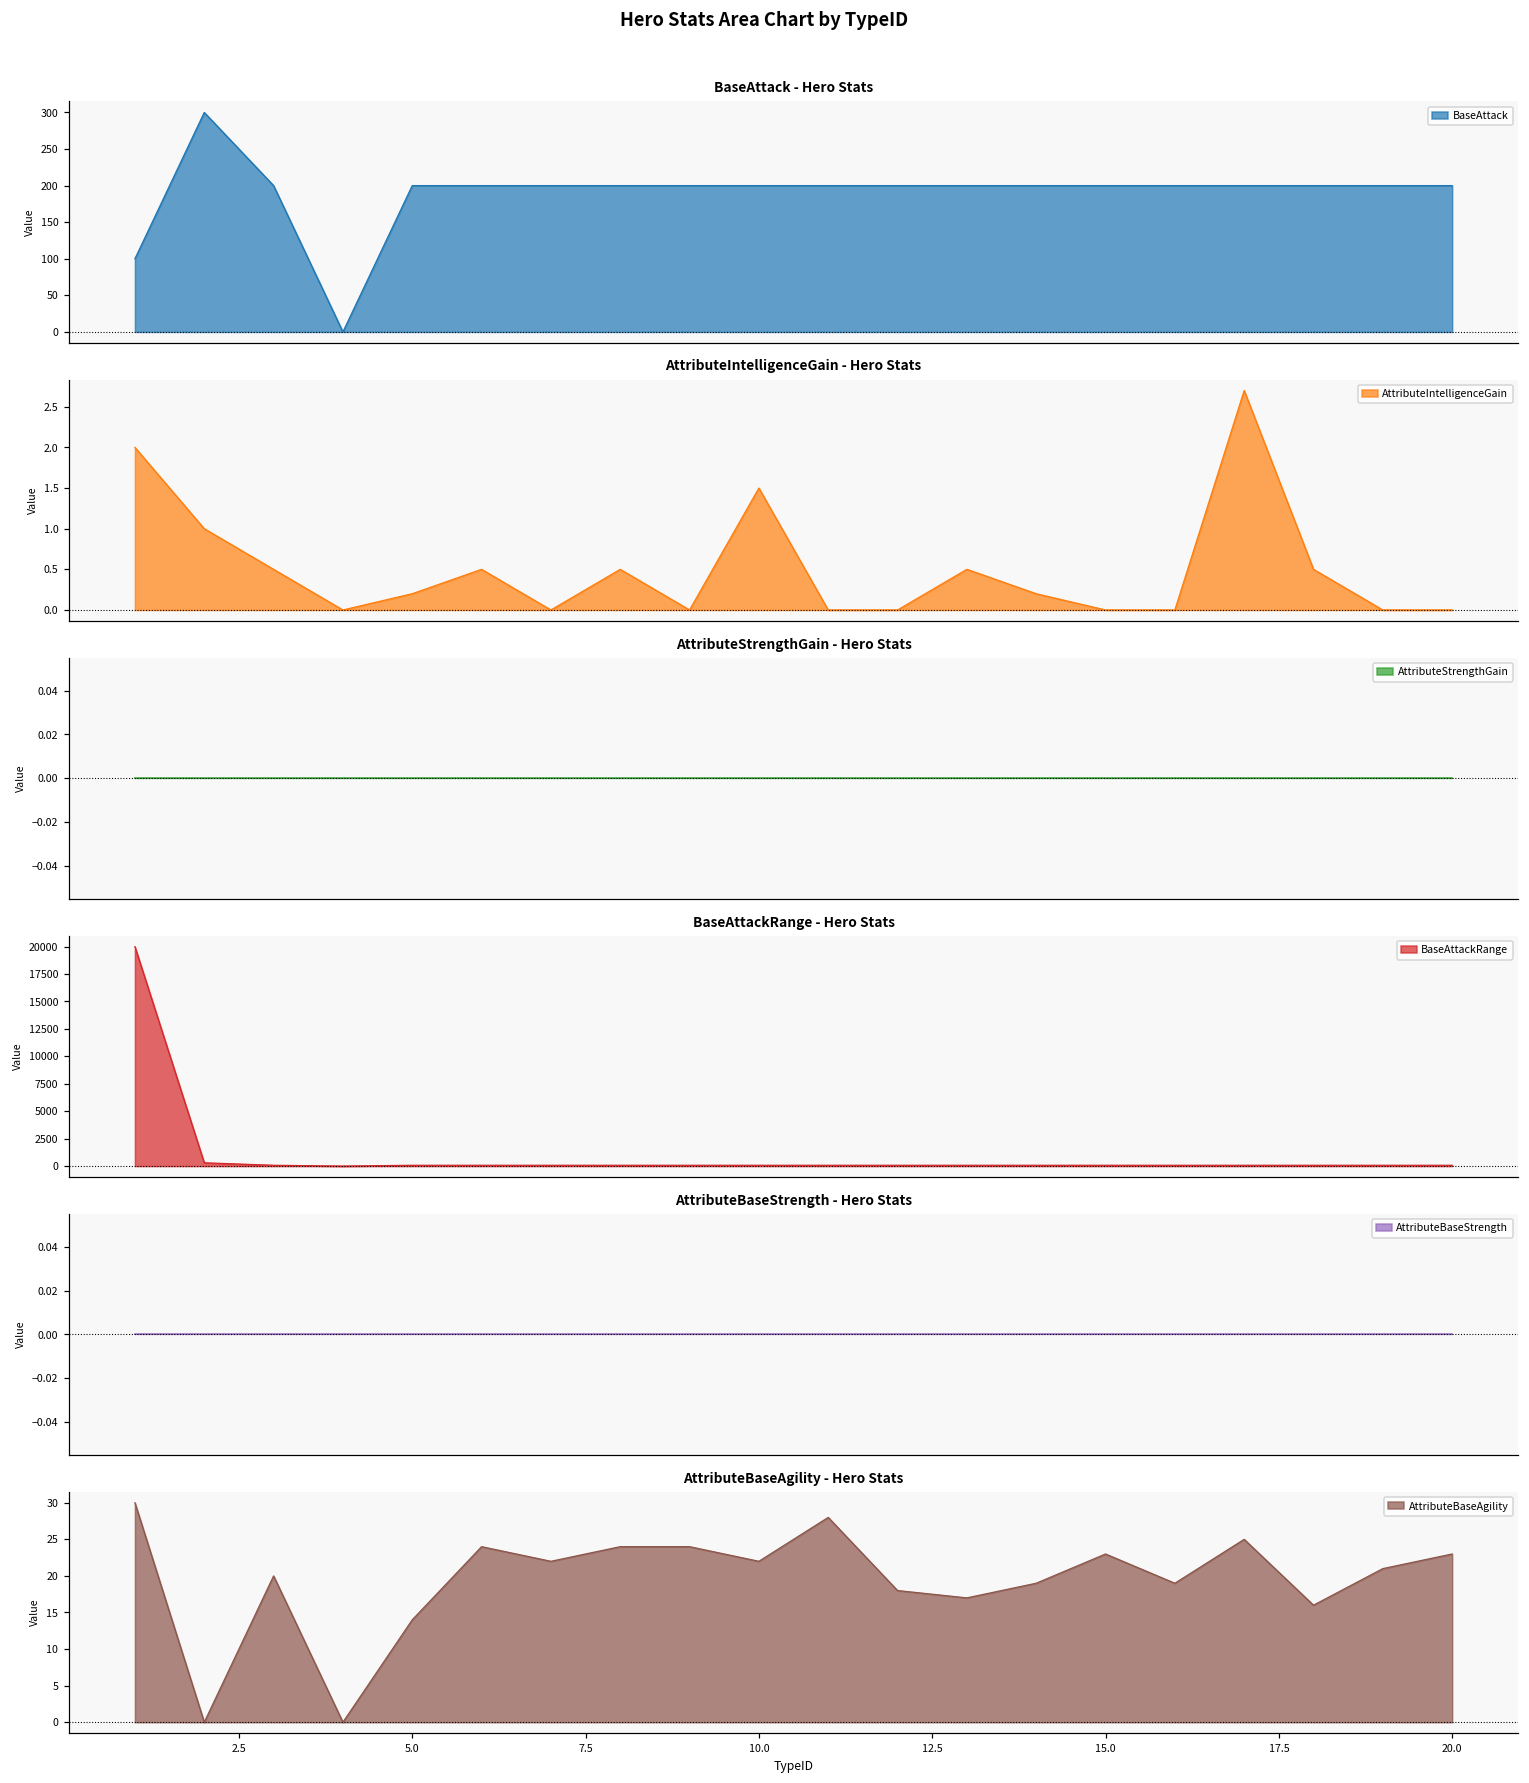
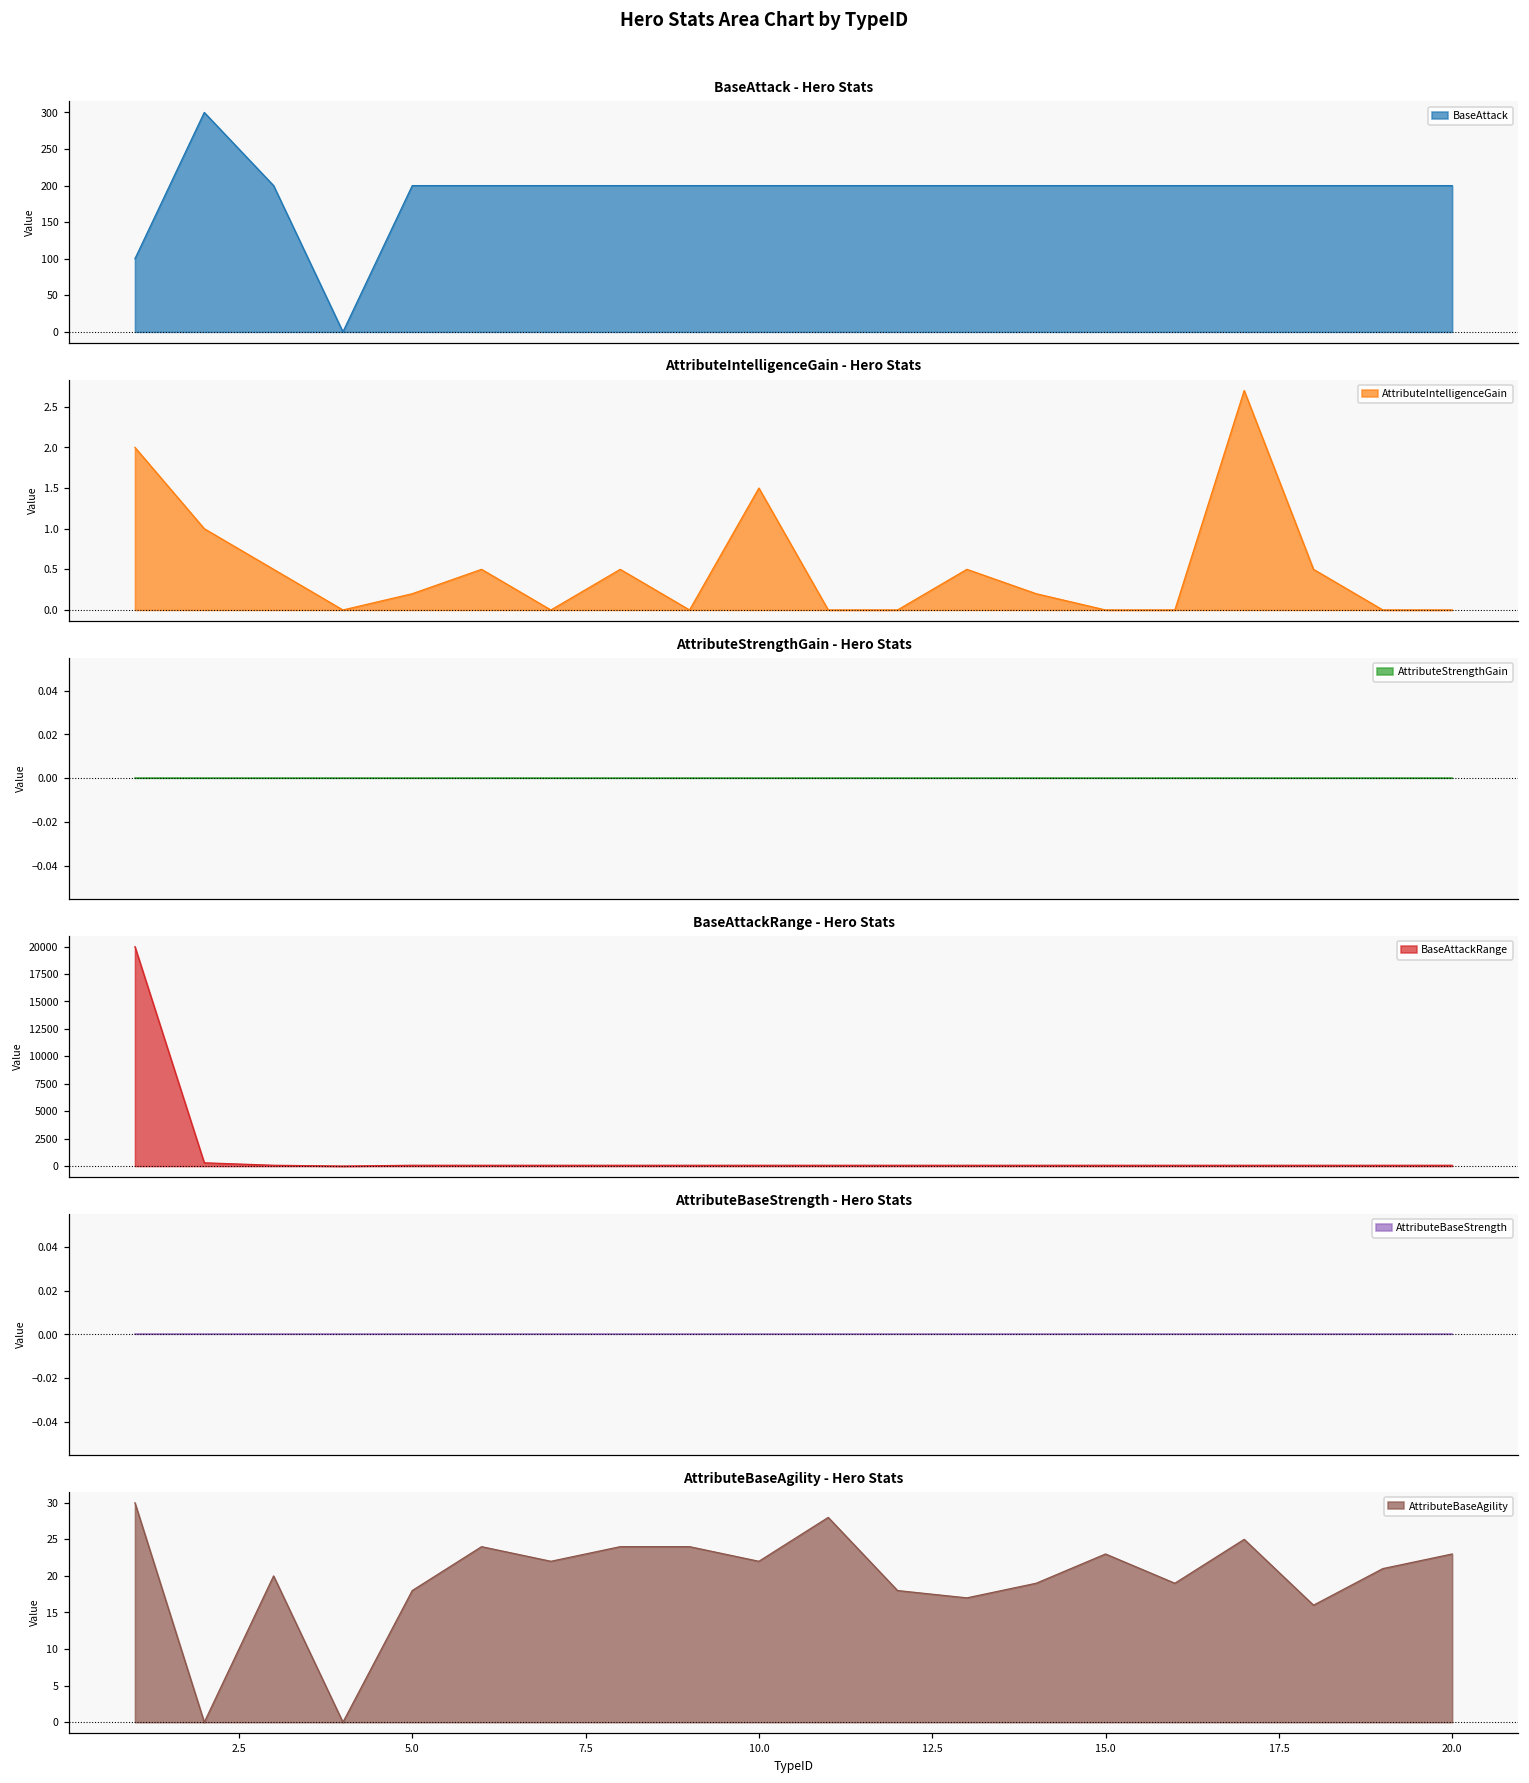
AttributeBaseAgility - Hero Stats, 5.0: 14 -> 18
